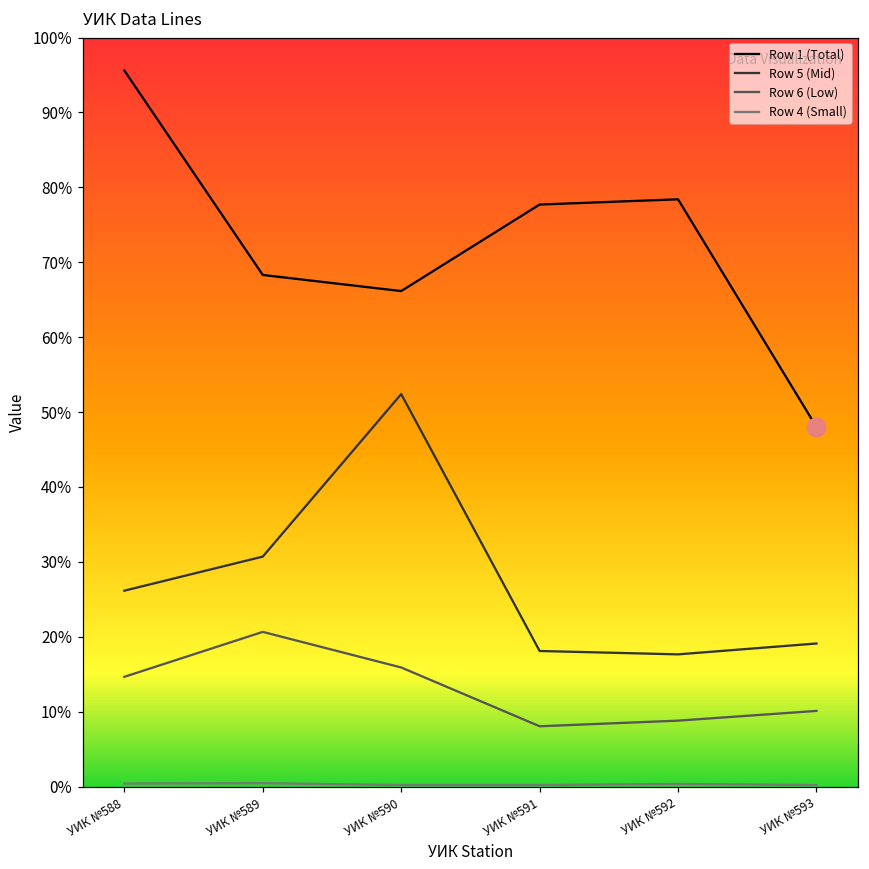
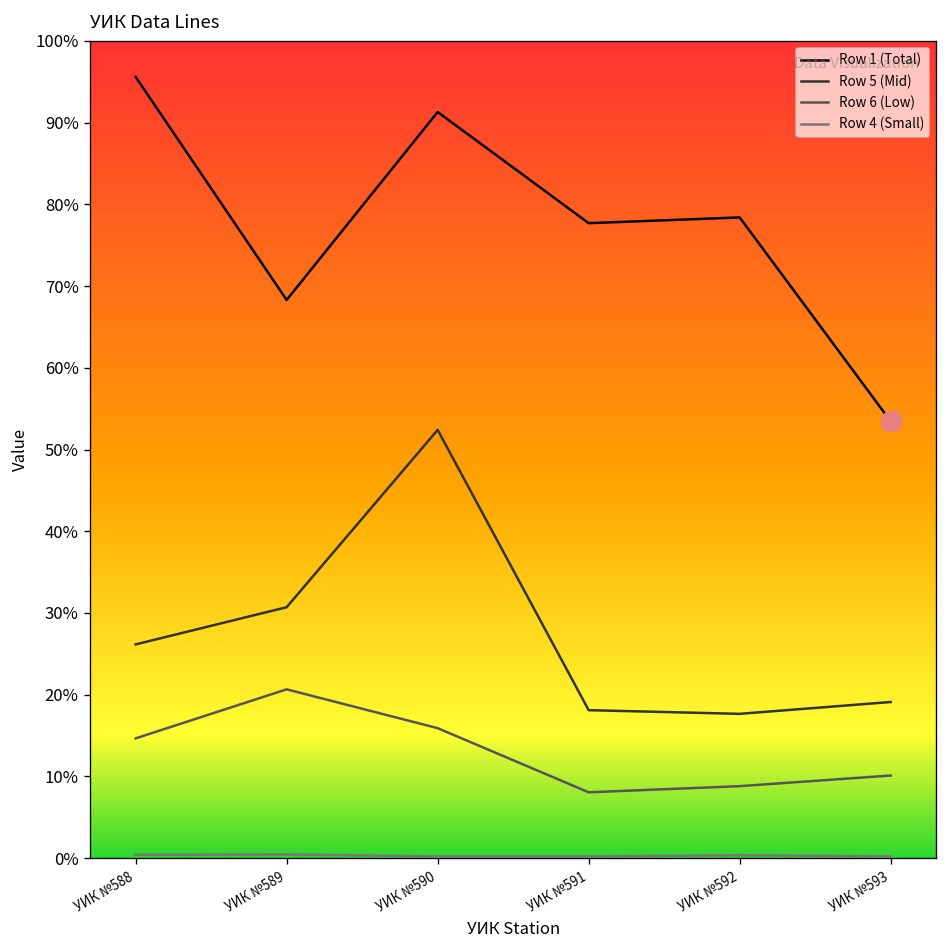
Row 1 (Total), УИК №590: 66% -> 91%
Row 1 (Total), УИК №593: 48% -> 53%
